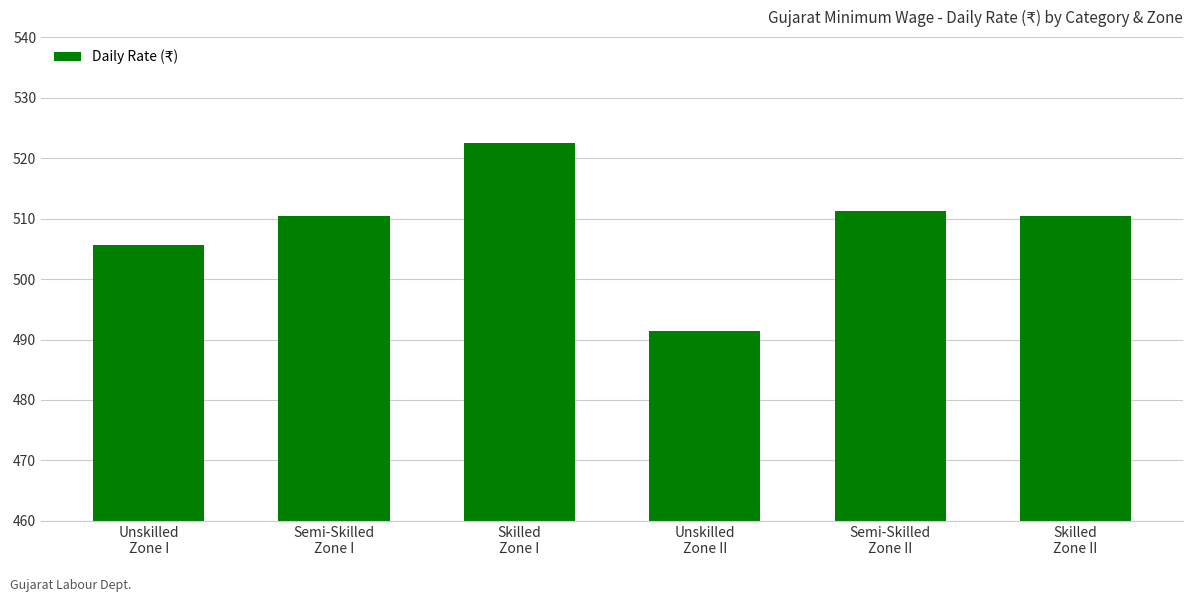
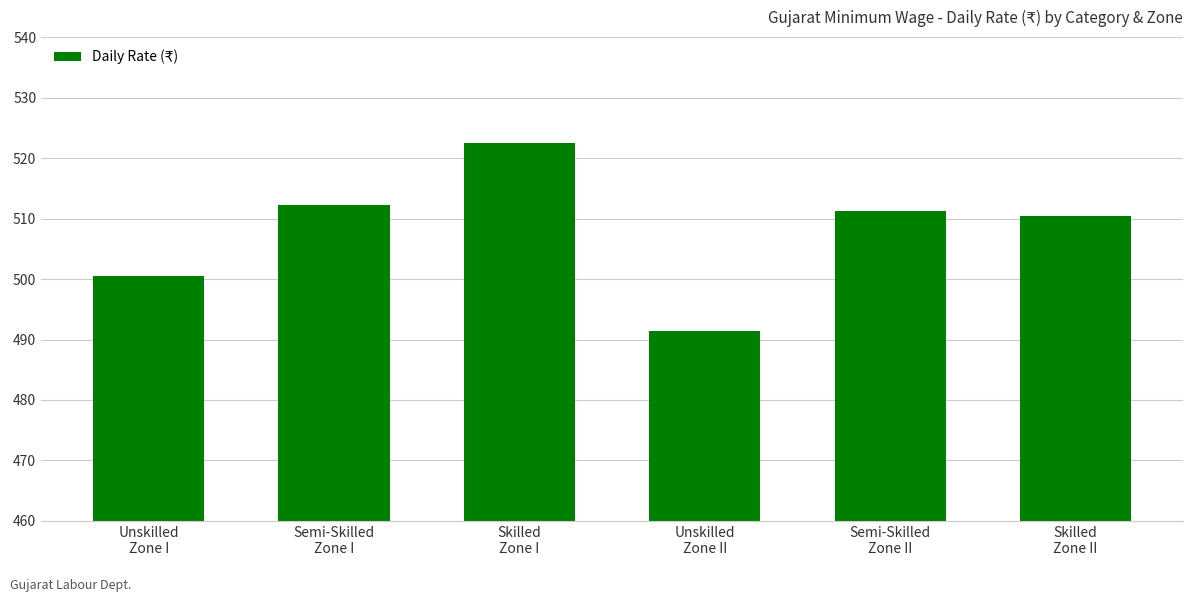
Unskilled Zone I: 506 -> 501
Semi-Skilled Zone I: 511 -> 512
